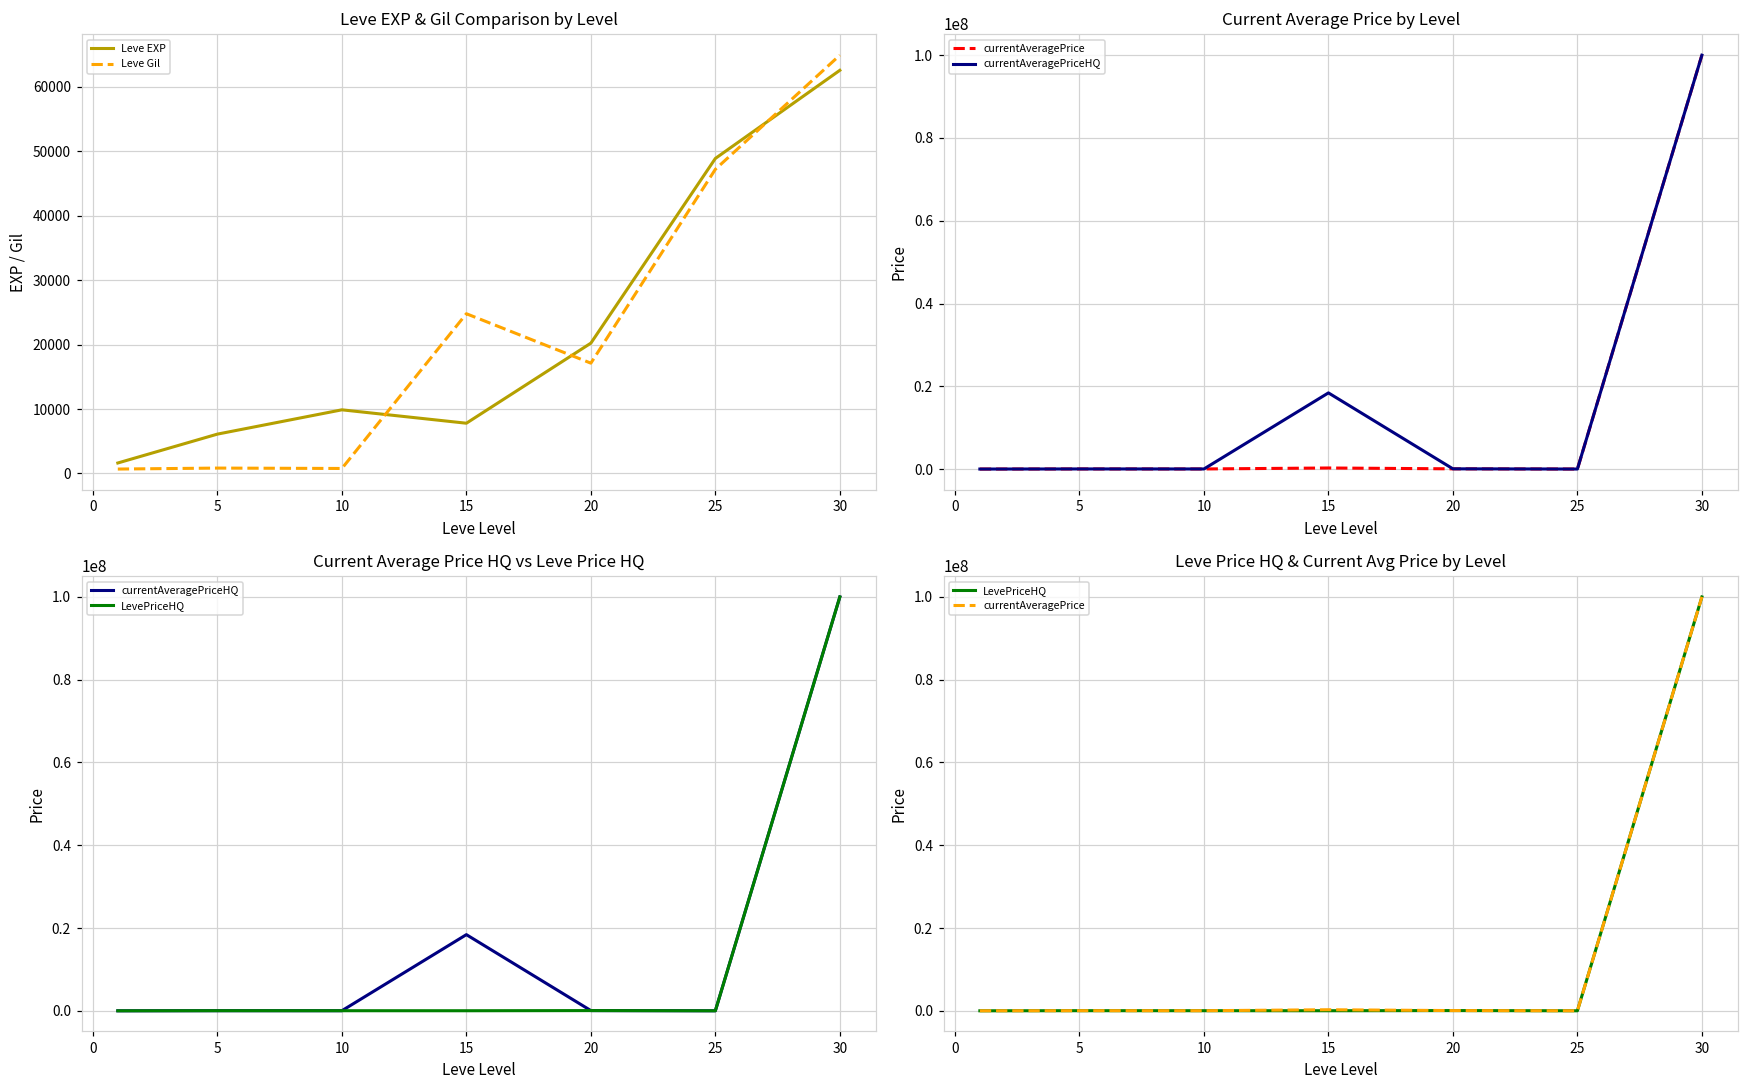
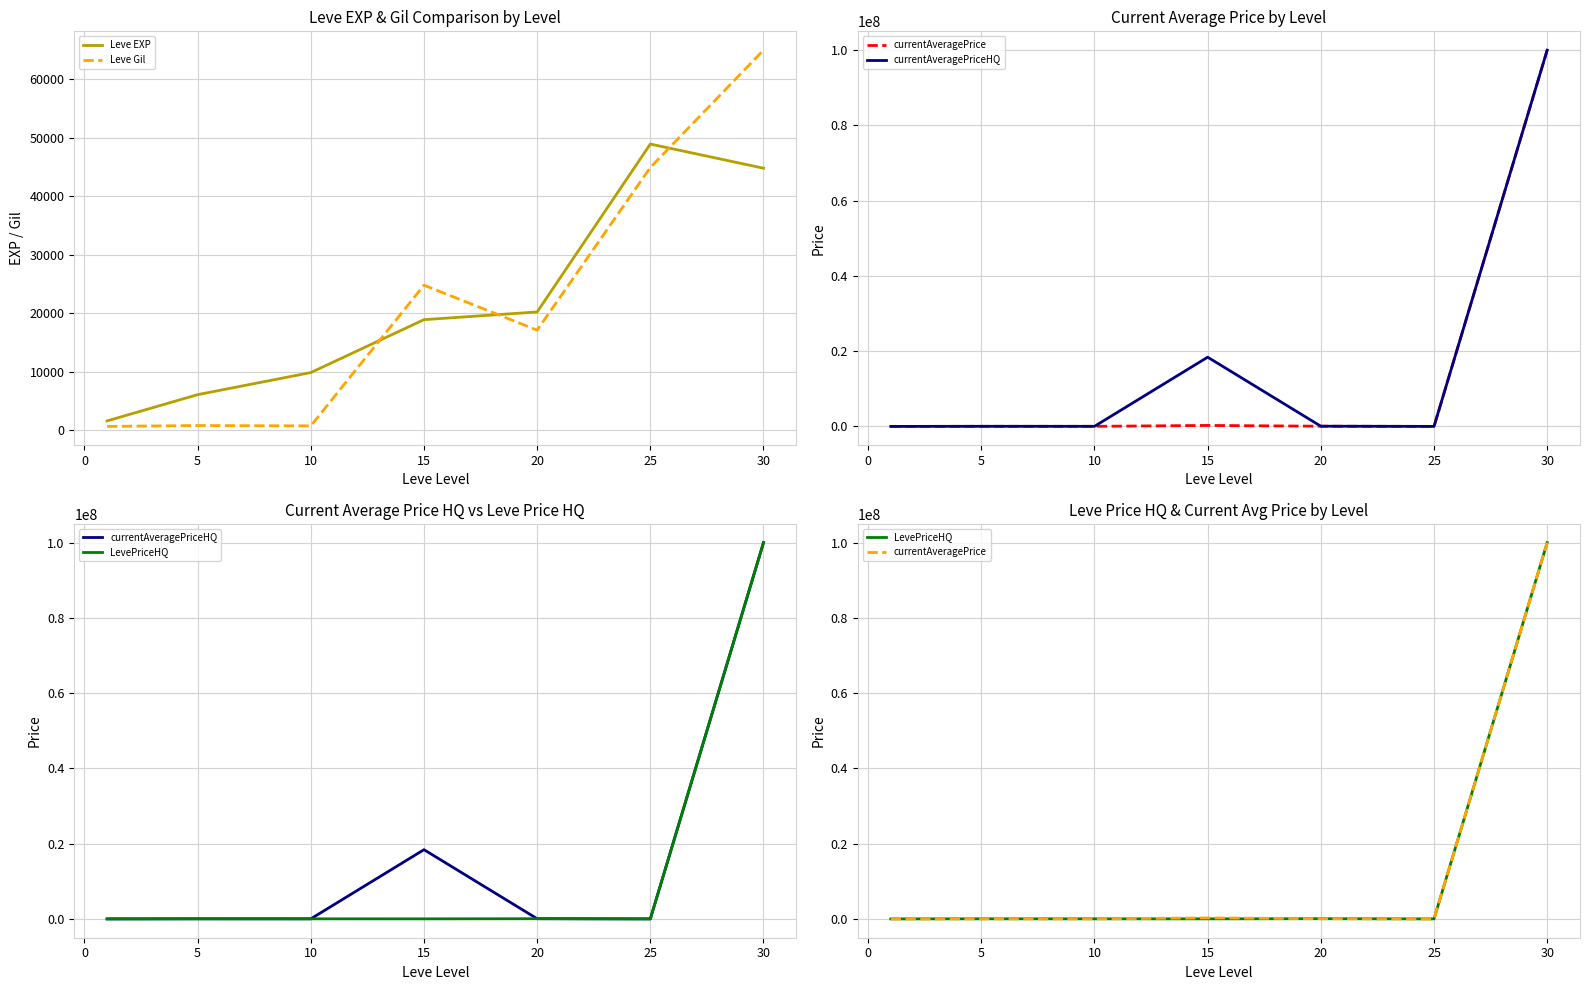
Leve EXP & Gil Comparison by Level, Leve EXP, 15: 8000 -> 19000
Leve EXP & Gil Comparison by Level, Leve Gil, 25: 47000 -> 45000
Leve EXP & Gil Comparison by Level, Leve EXP, 30: 63000 -> 45000
